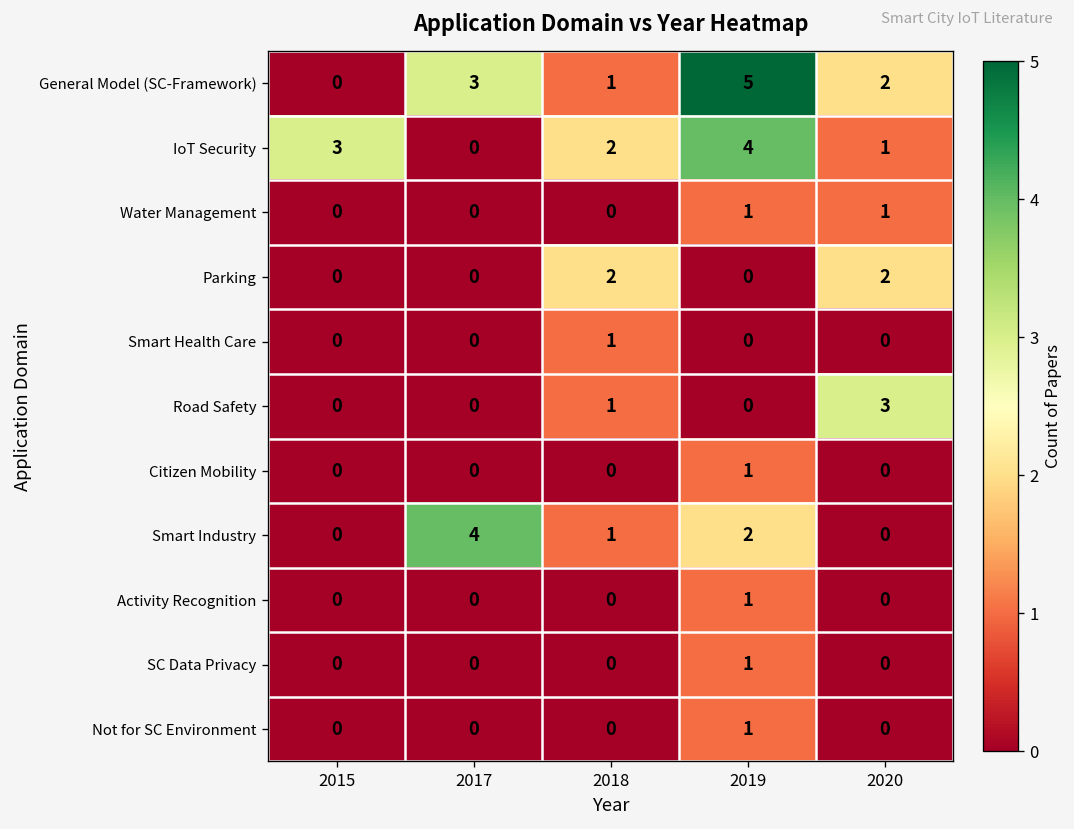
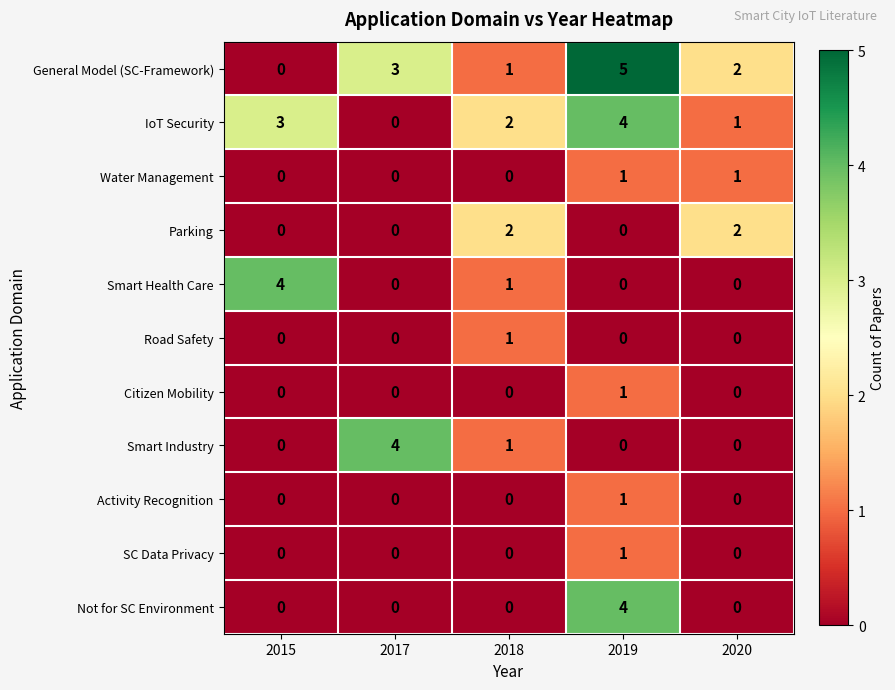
Smart Health Care, 2015: 0 -> 4
Road Safety, 2020: 3 -> 0
Smart Industry, 2019: 2 -> 0
Not for SC Environment, 2019: 1 -> 4
